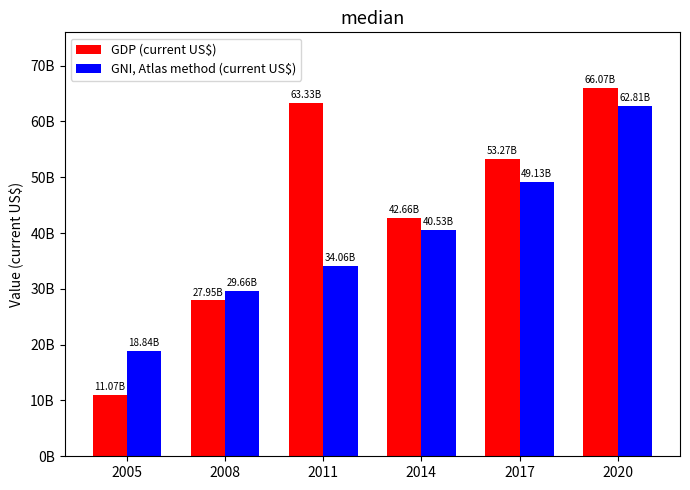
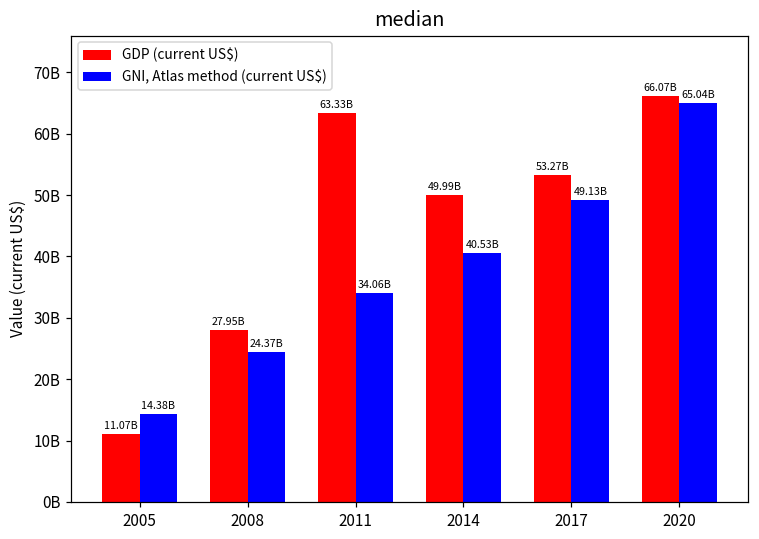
GNI, Atlas method (current US$), 2005: 18.84B -> 14.38B
GNI, Atlas method (current US$), 2008: 29.66B -> 24.37B
GDP (current US$), 2014: 42.66B -> 49.99B
GNI, Atlas method (current US$), 2020: 62.81B -> 65.04B
